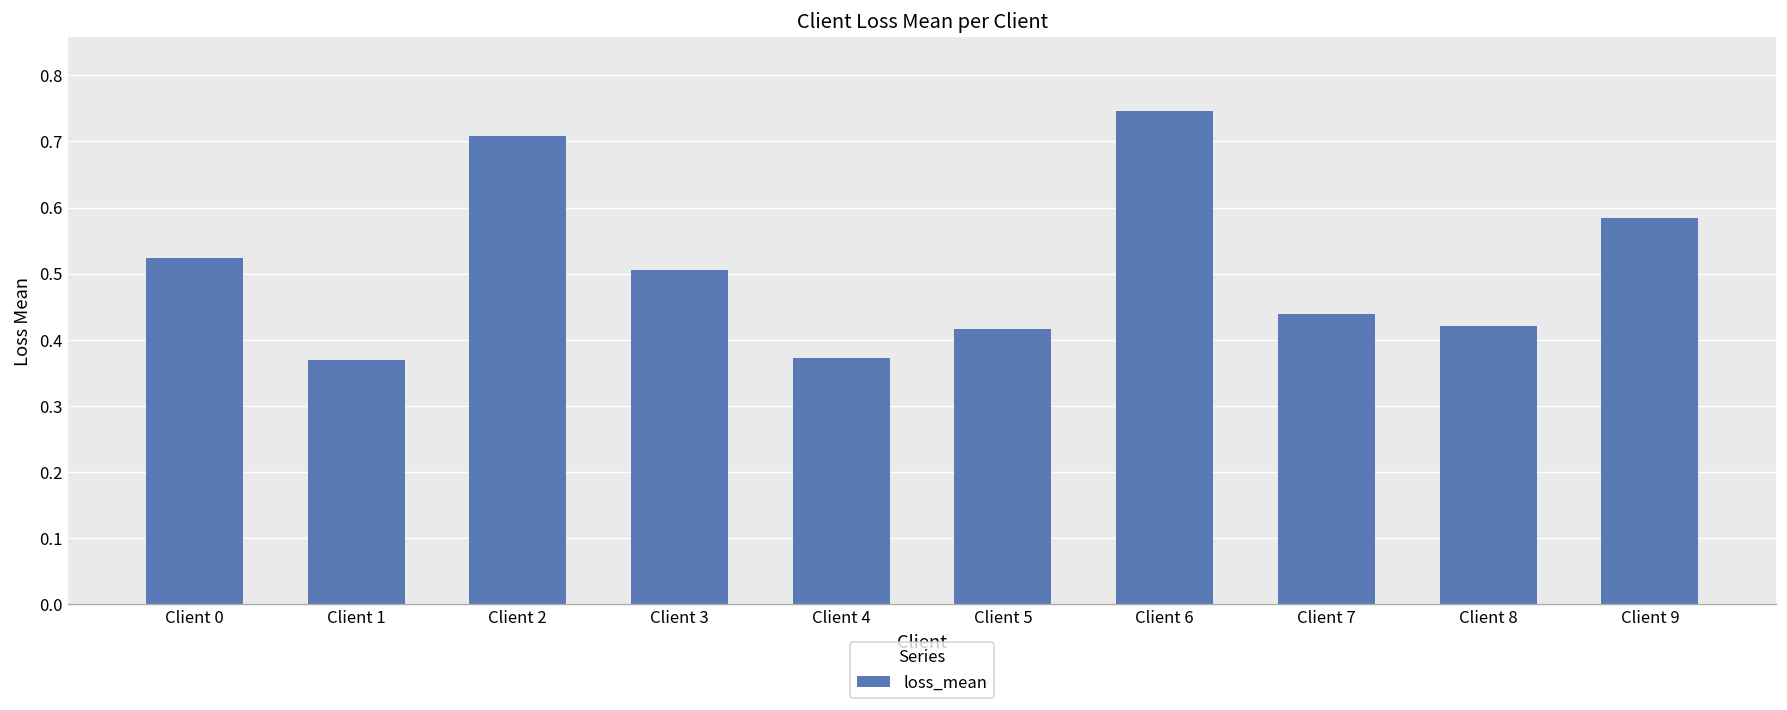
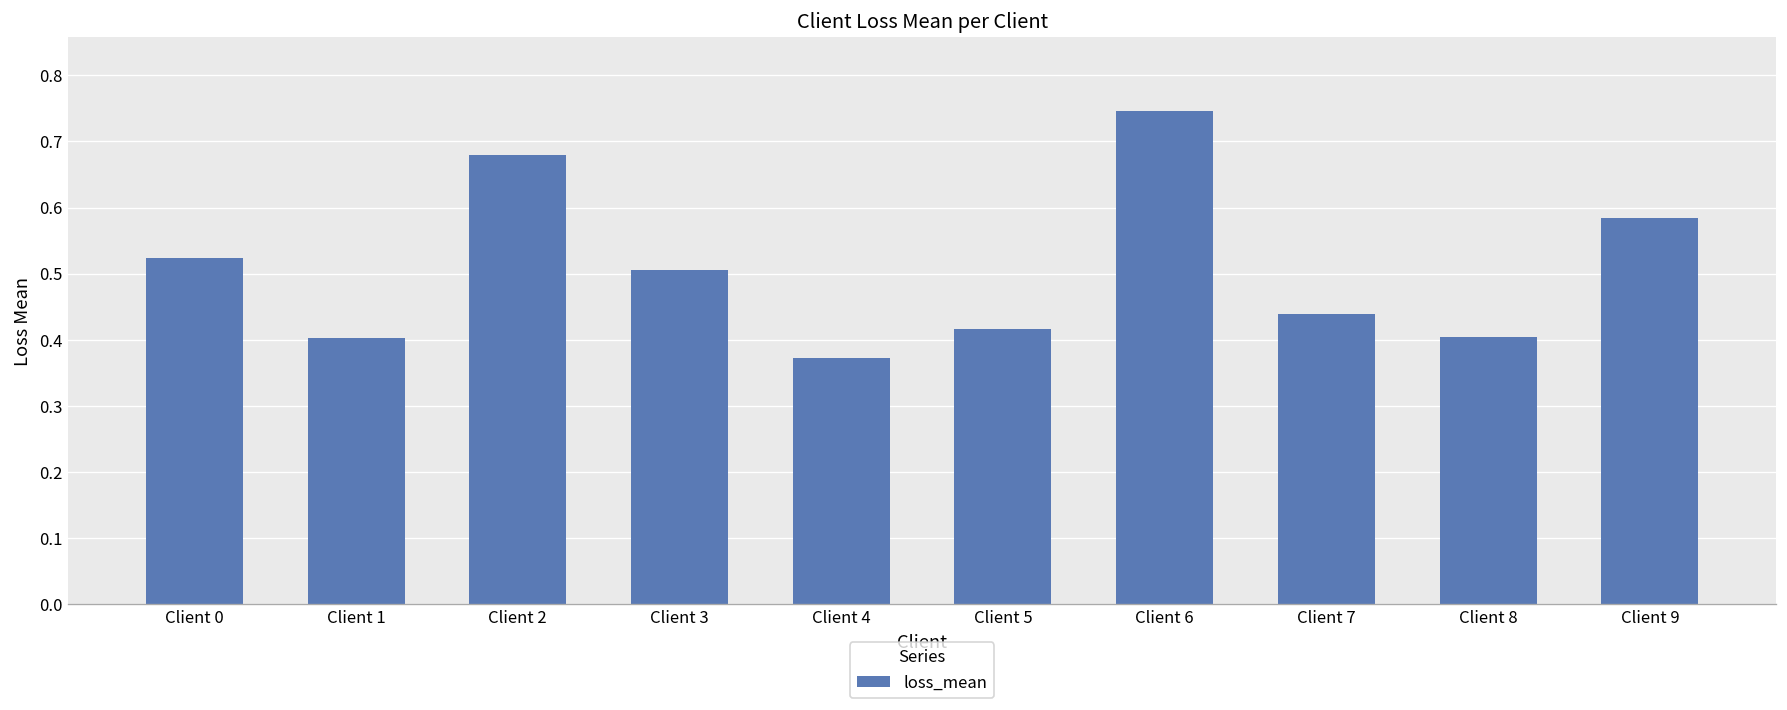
Client 1: 0.37 -> 0.40
Client 2: 0.71 -> 0.68
Client 8: 0.42 -> 0.40
